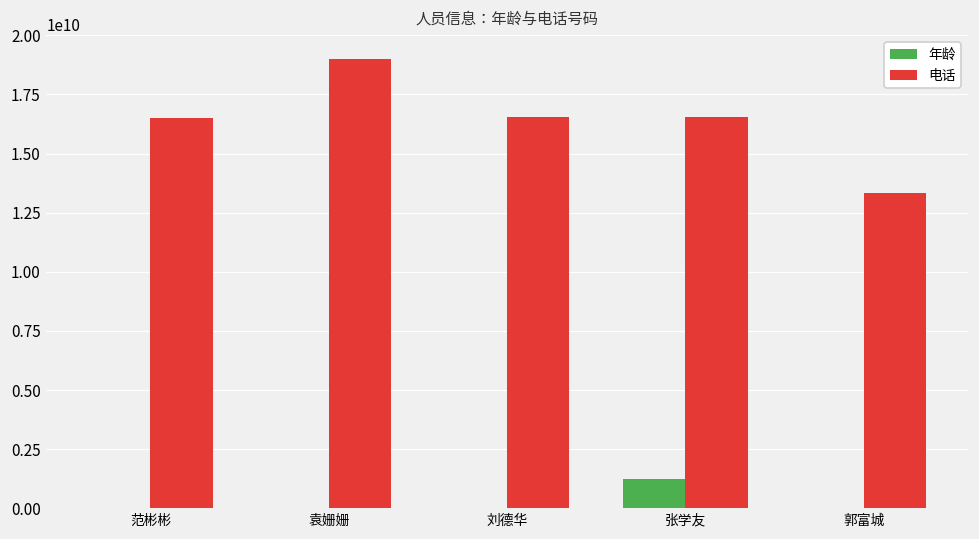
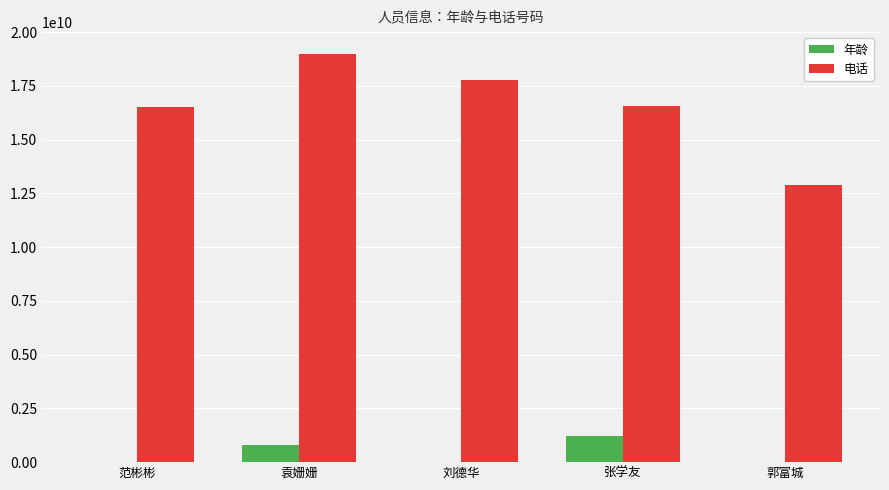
年龄, 袁姗姗: 0 -> 800000000
电话, 刘德华: 16600000000 -> 17800000000
电话, 郭富城: 13300000000 -> 12900000000
